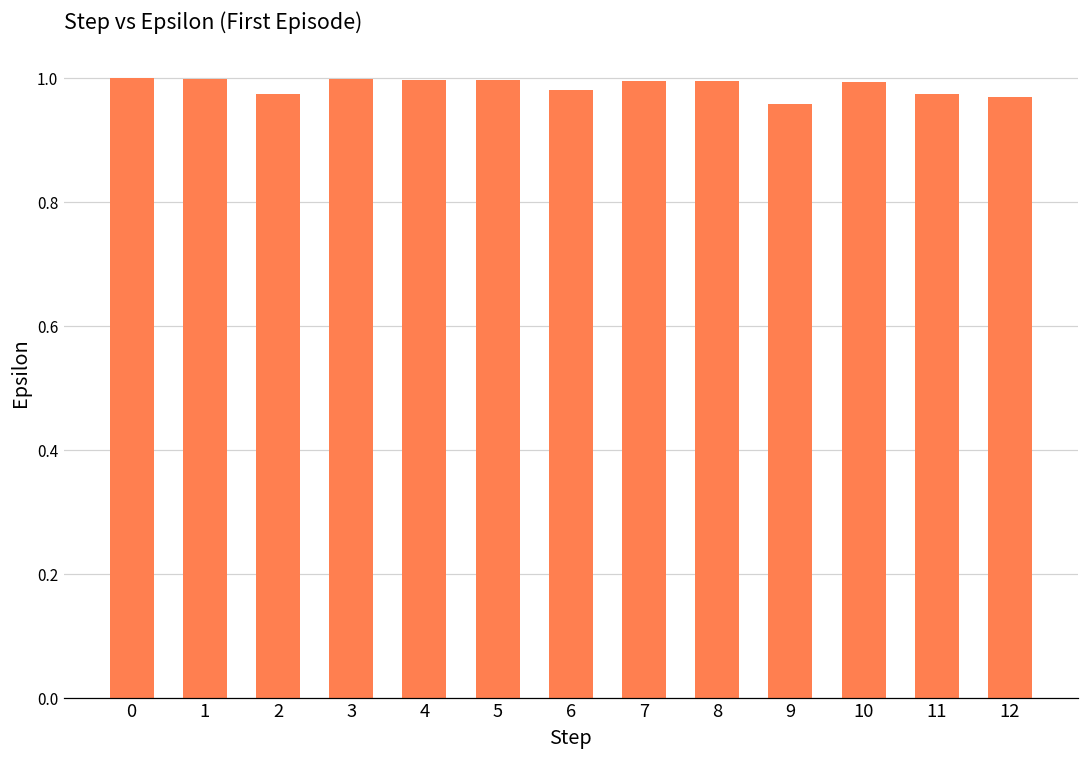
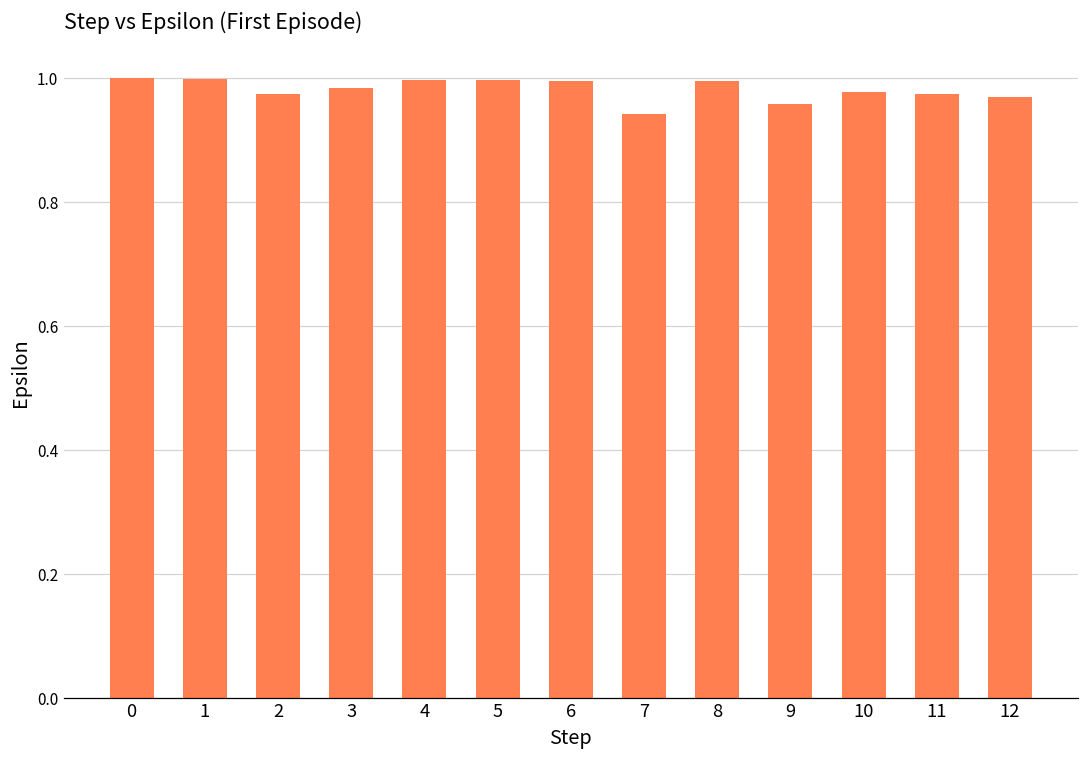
3: 1.00 -> 0.98
6: 0.98 -> 1.00
7: 1.00 -> 0.94
10: 0.99 -> 0.98
